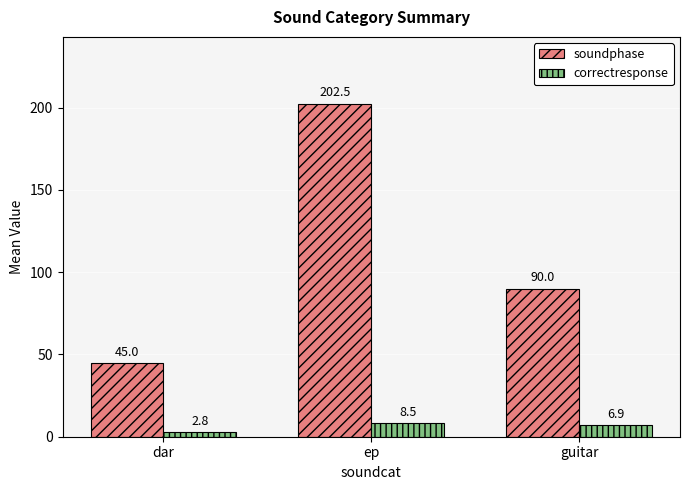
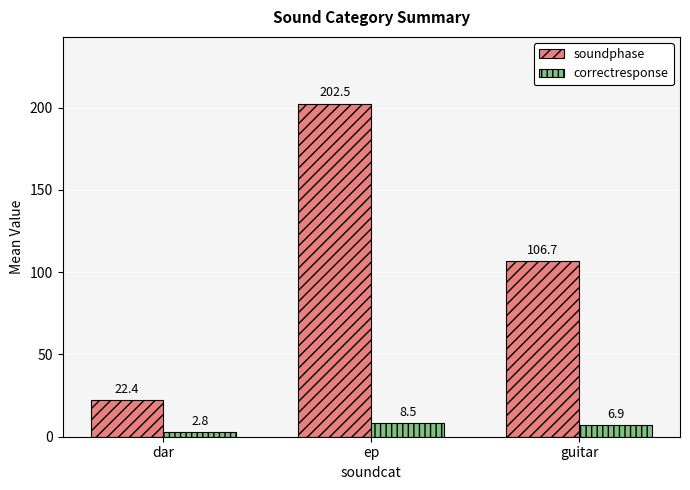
soundphase, dar: 45.0 -> 22.4
soundphase, guitar: 90.0 -> 106.7
